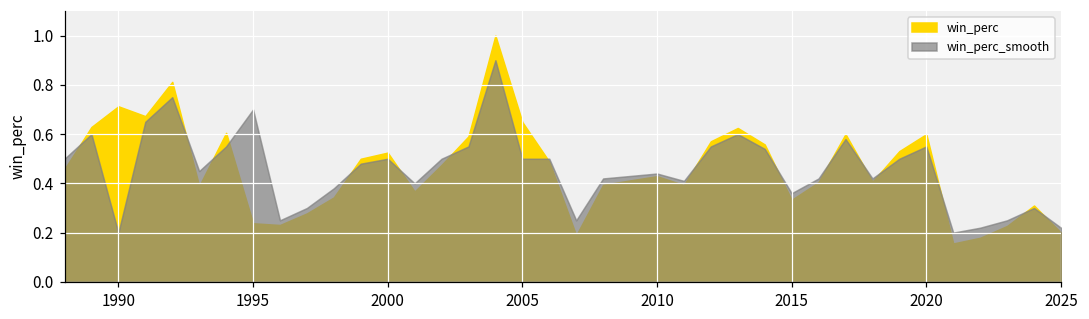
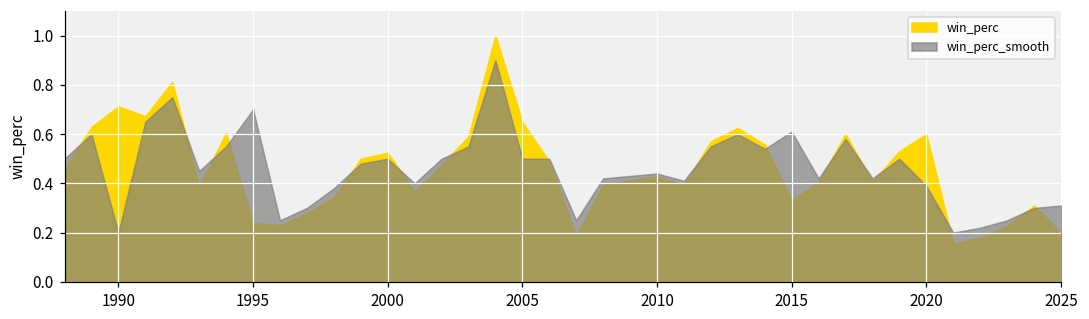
win_perc_smooth, 2015: 0.36 -> 0.61
win_perc_smooth, 2020: 0.55 -> 0.39
win_perc_smooth, 2025: 0.22 -> 0.31
